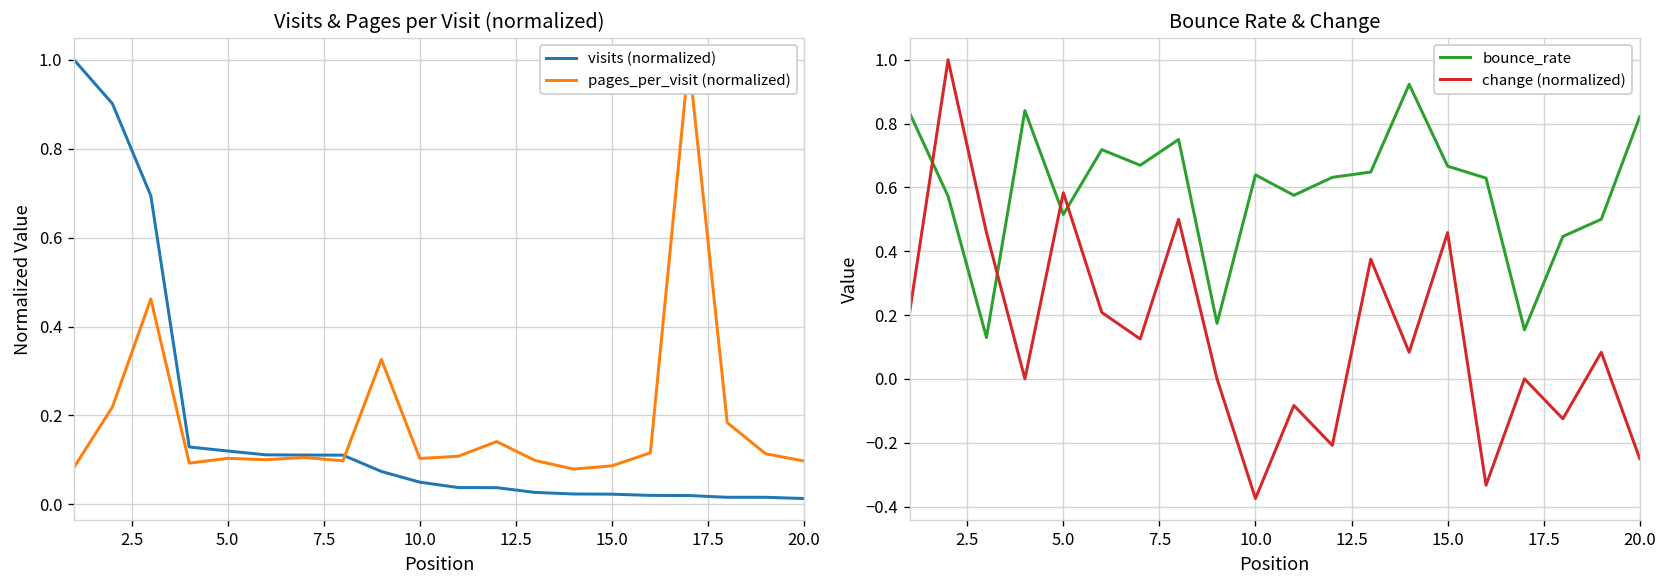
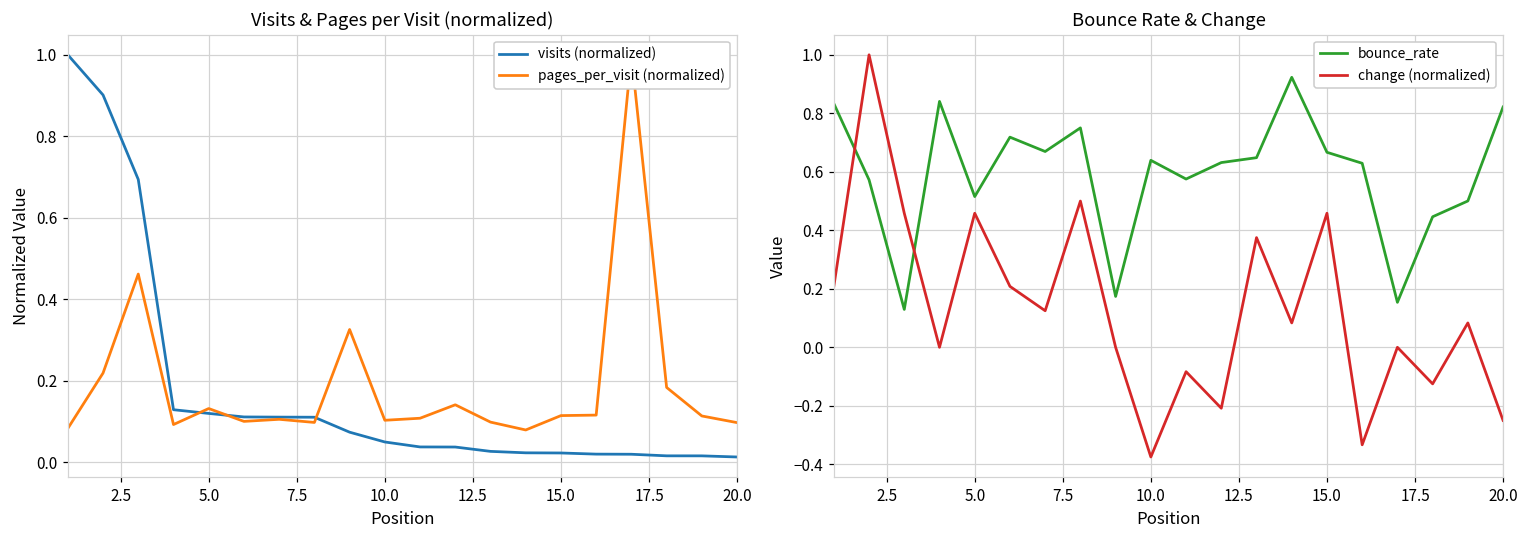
Visits & Pages per Visit (normalized), pages_per_visit (normalized), 5.0: 0.10 -> 0.13
Visits & Pages per Visit (normalized), pages_per_visit (normalized), 15.0: 0.09 -> 0.11
Bounce Rate & Change, change (normalized), 5.0: 0.58 -> 0.46
